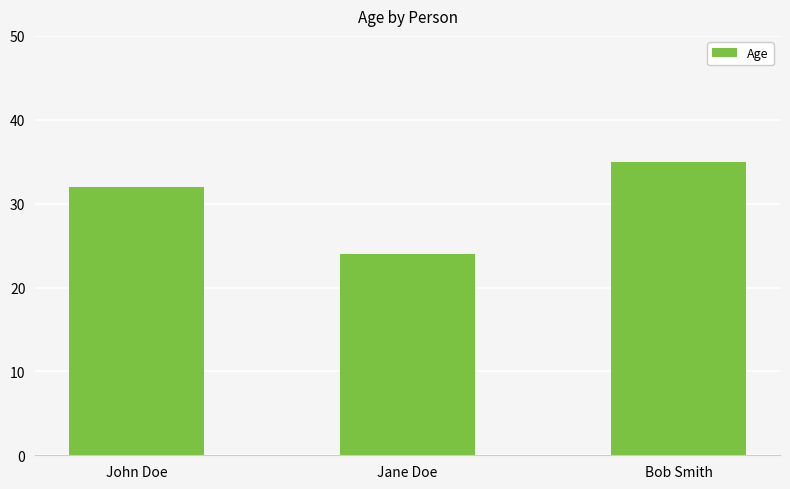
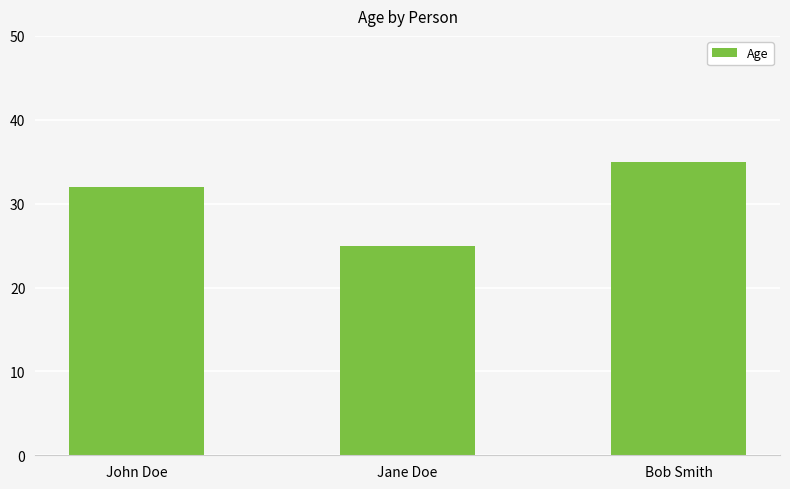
Jane Doe: 24 -> 25
